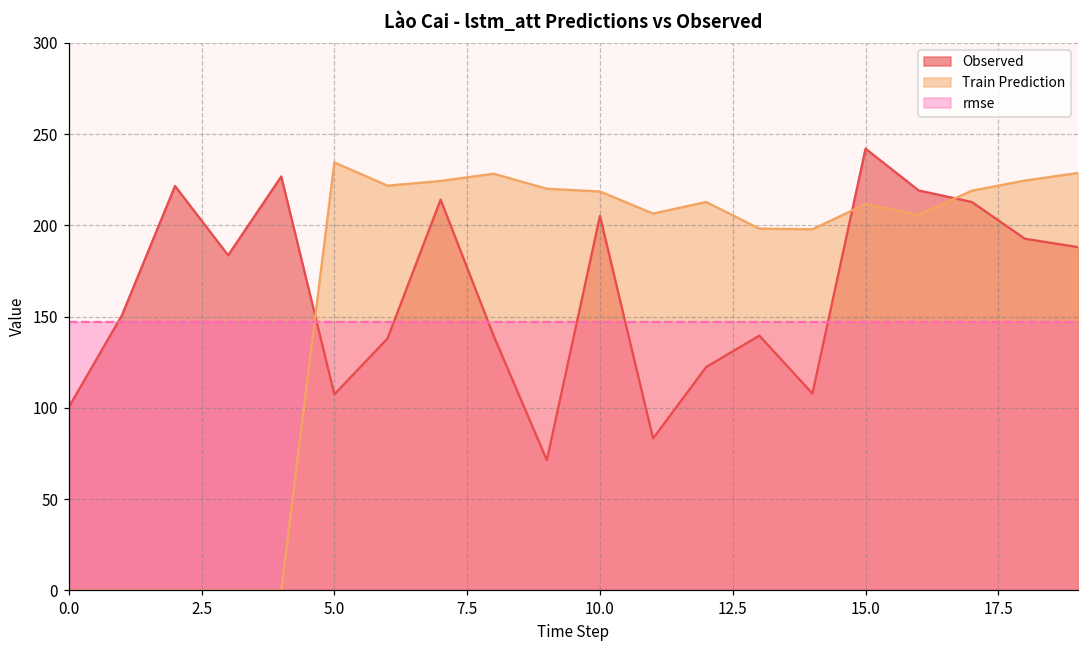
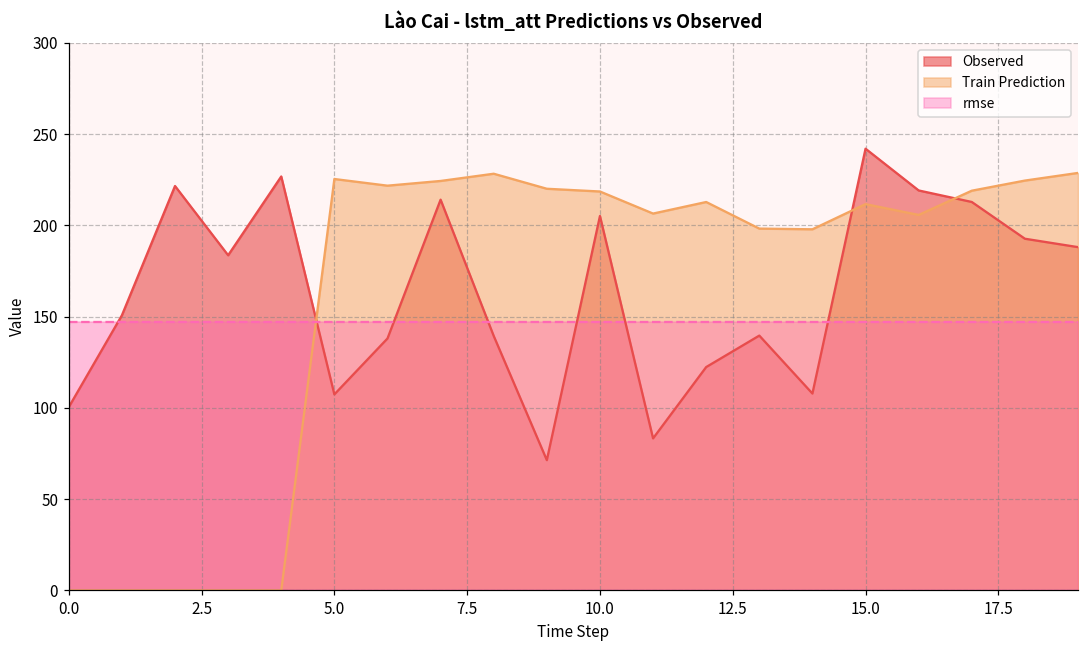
Train Prediction, 5.0: 235 -> 225
